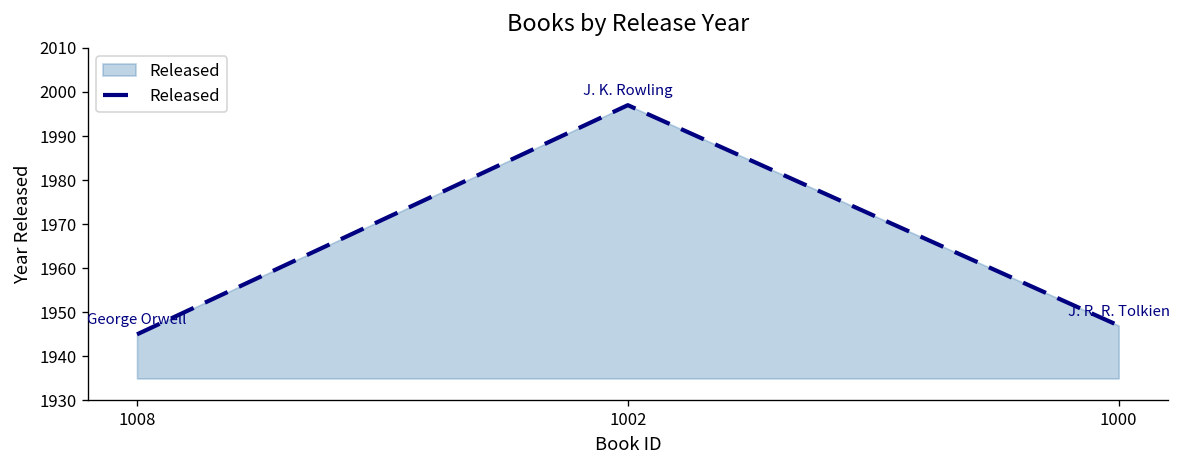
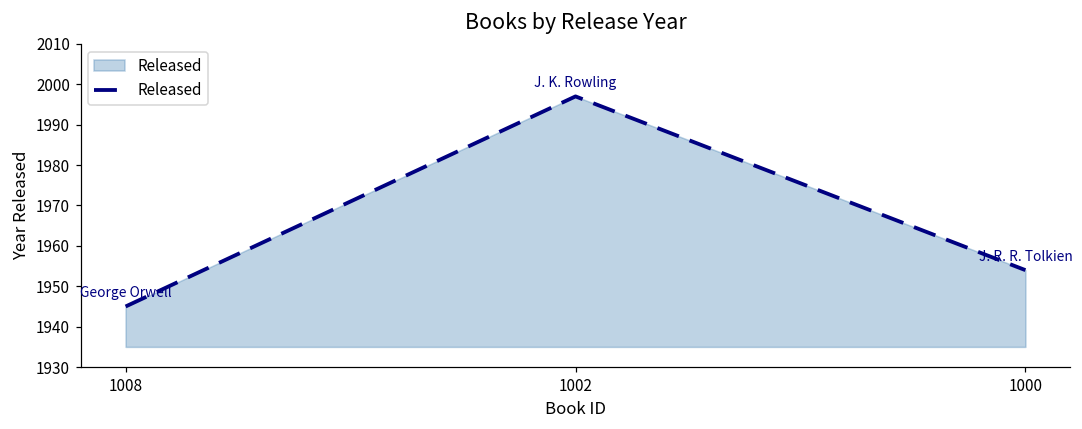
1000: 1947 -> 1954
